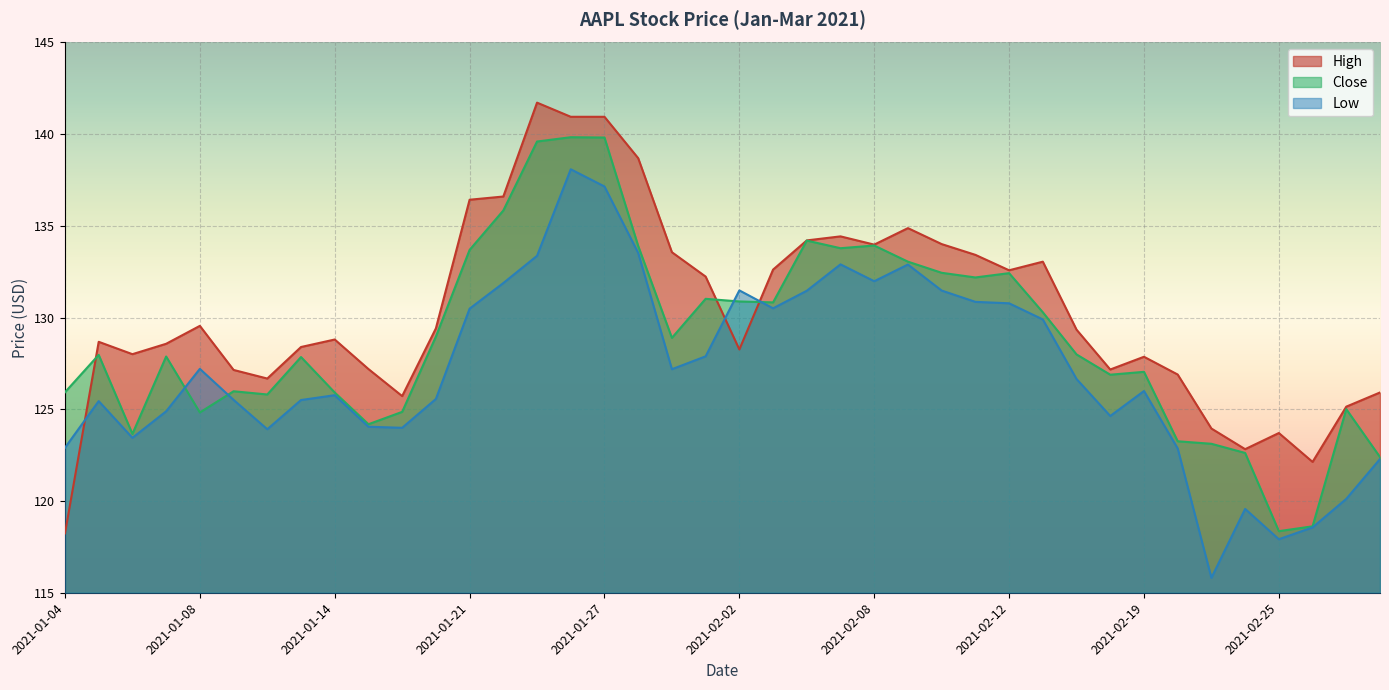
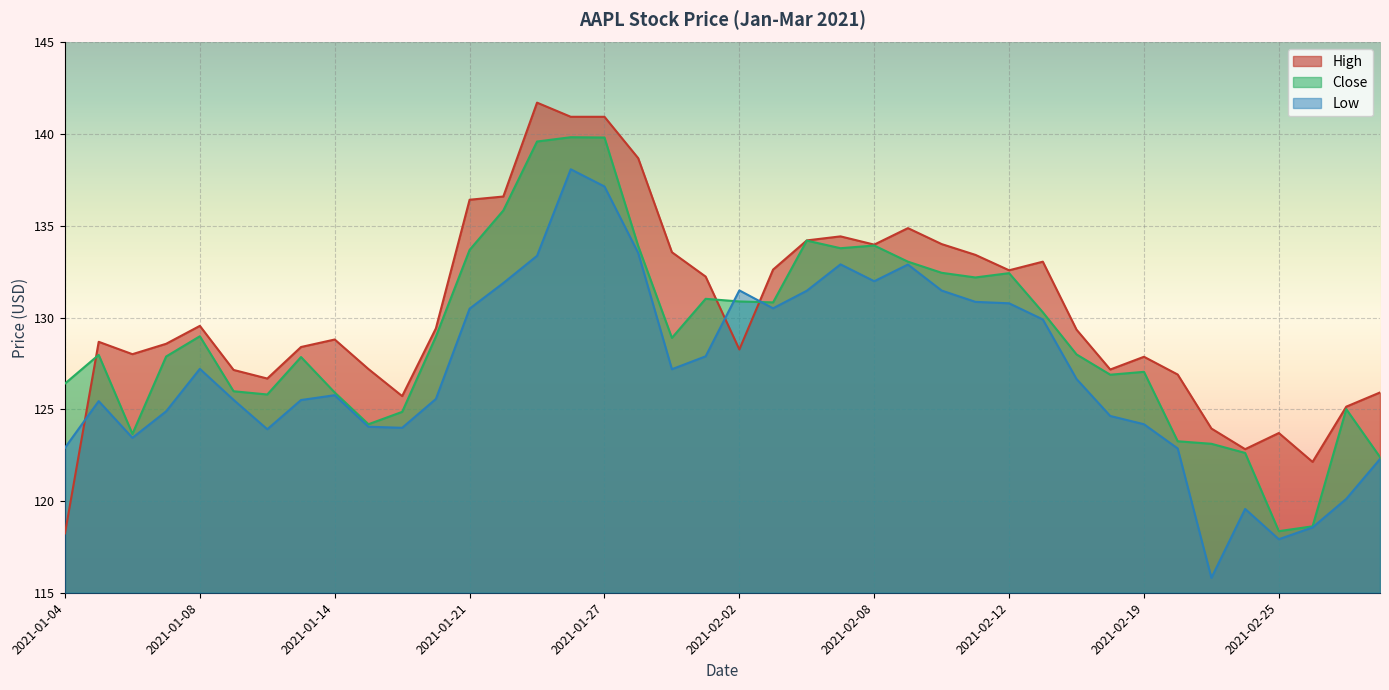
Close, 2021-01-04: 125.9 -> 126.4
Close, 2021-01-08: 124.8 -> 129.0
Low, 2021-02-19: 126.0 -> 124.2
